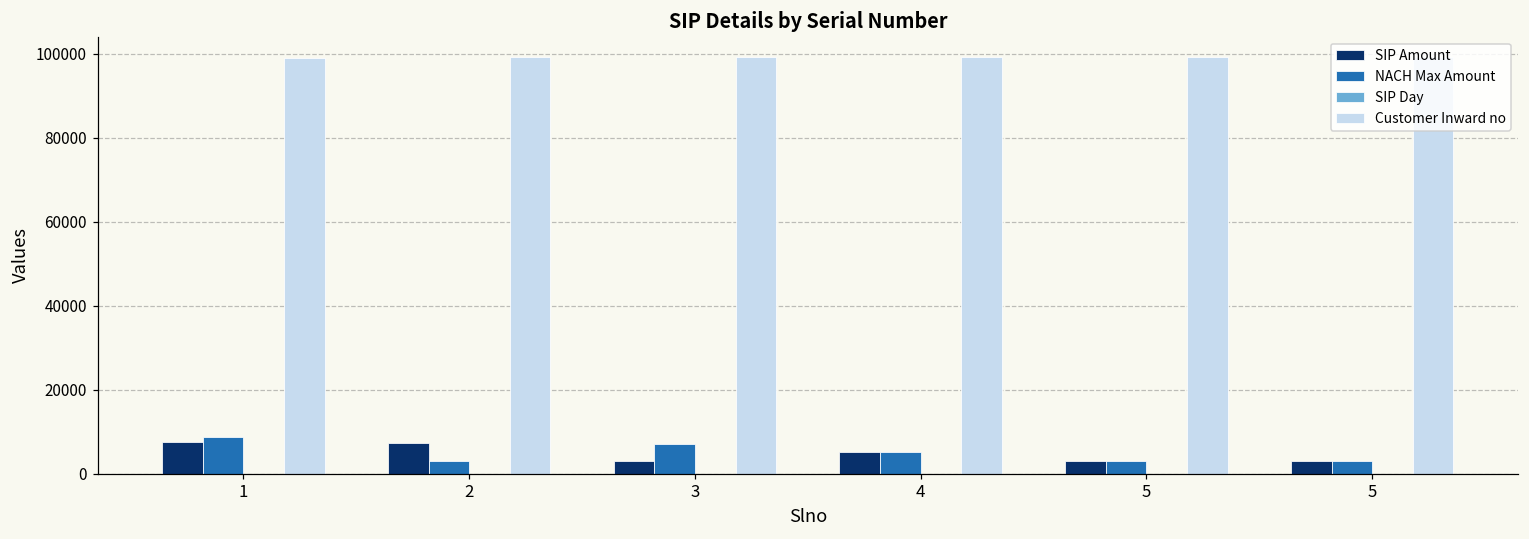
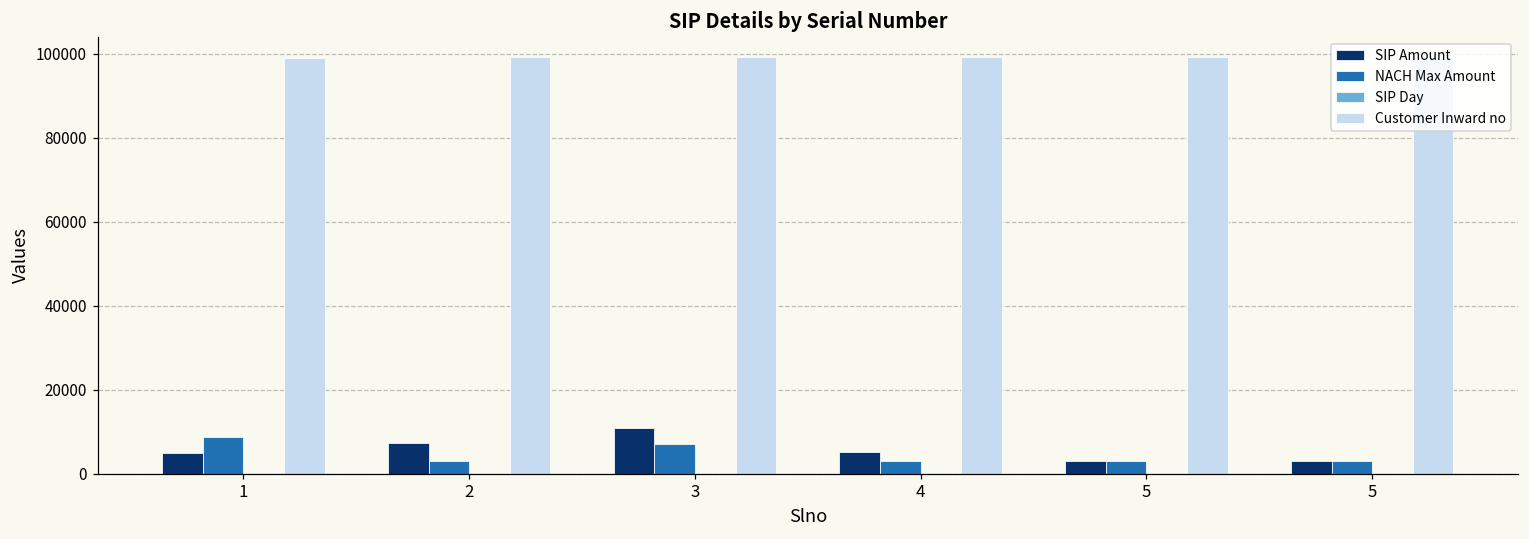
SIP Amount, 1: 7000 -> 5000
SIP Amount, 3: 3000 -> 11000
NACH Max Amount, 4: 5000 -> 3000
